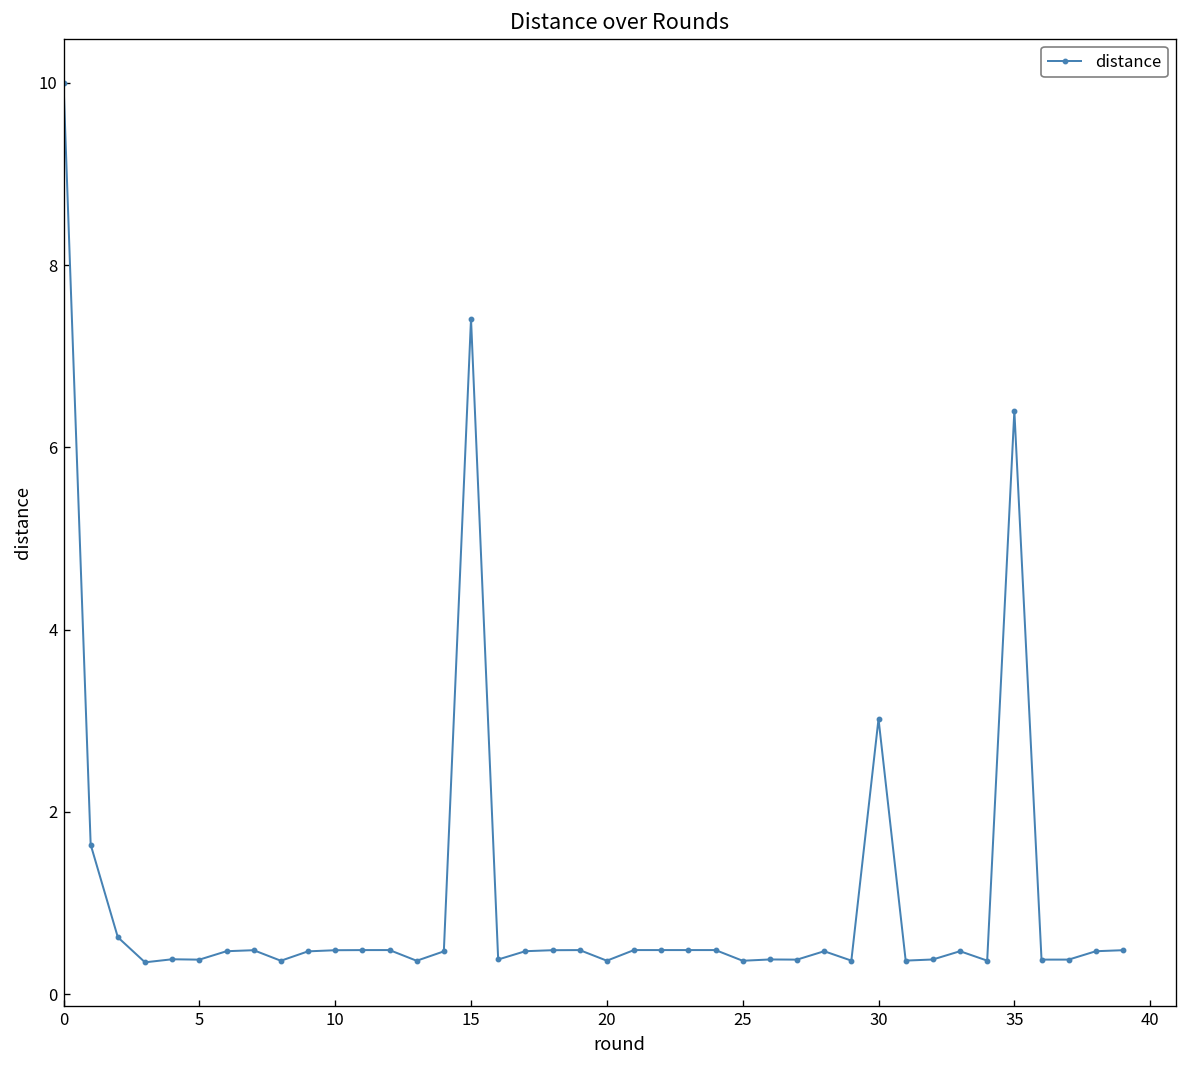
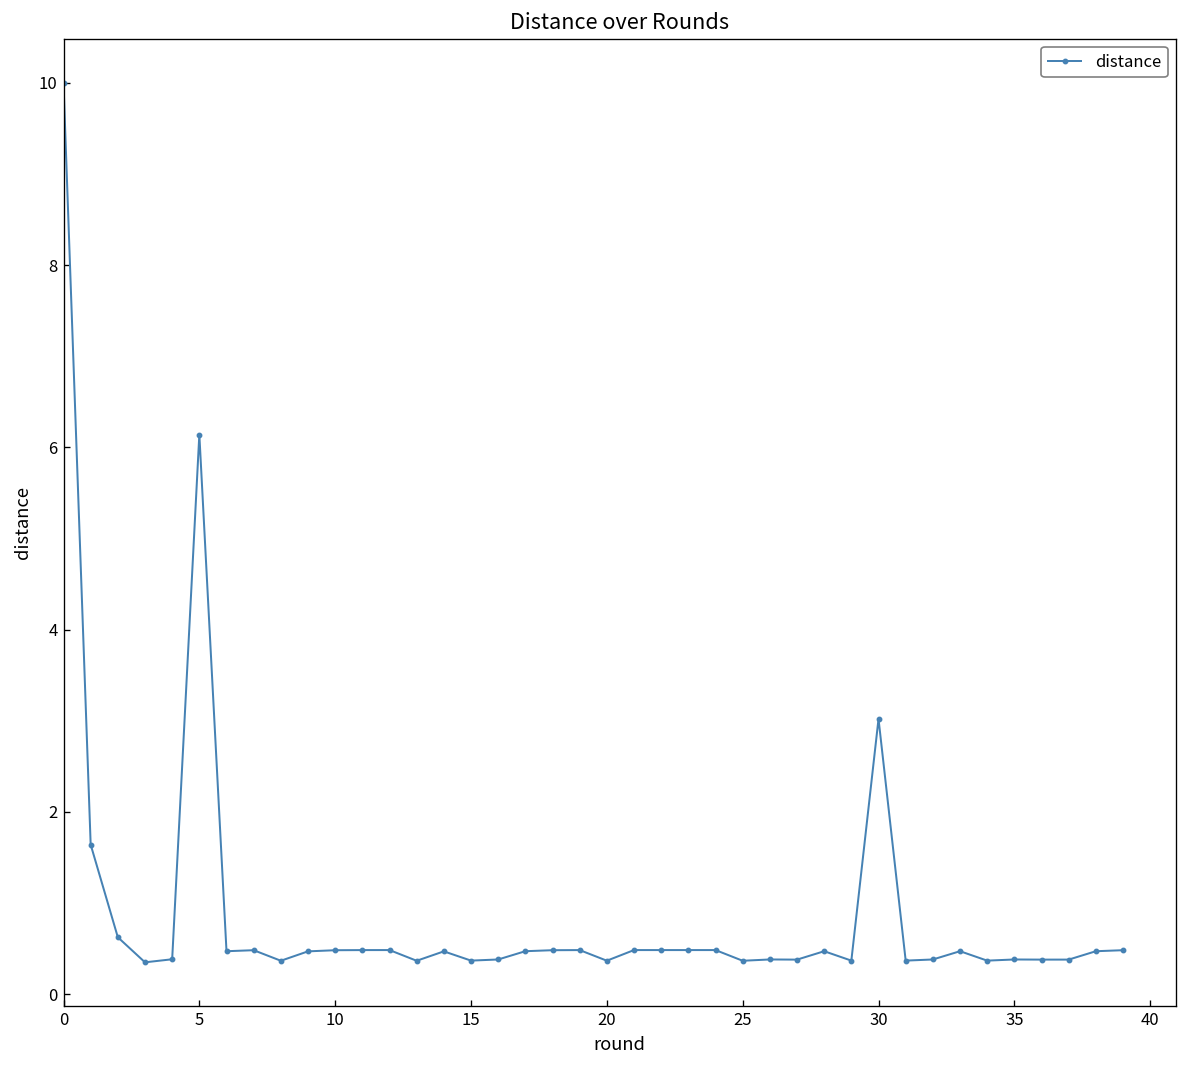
5: 0.4 -> 6.1
15: 7.4 -> 0.4
35: 6.4 -> 0.4
